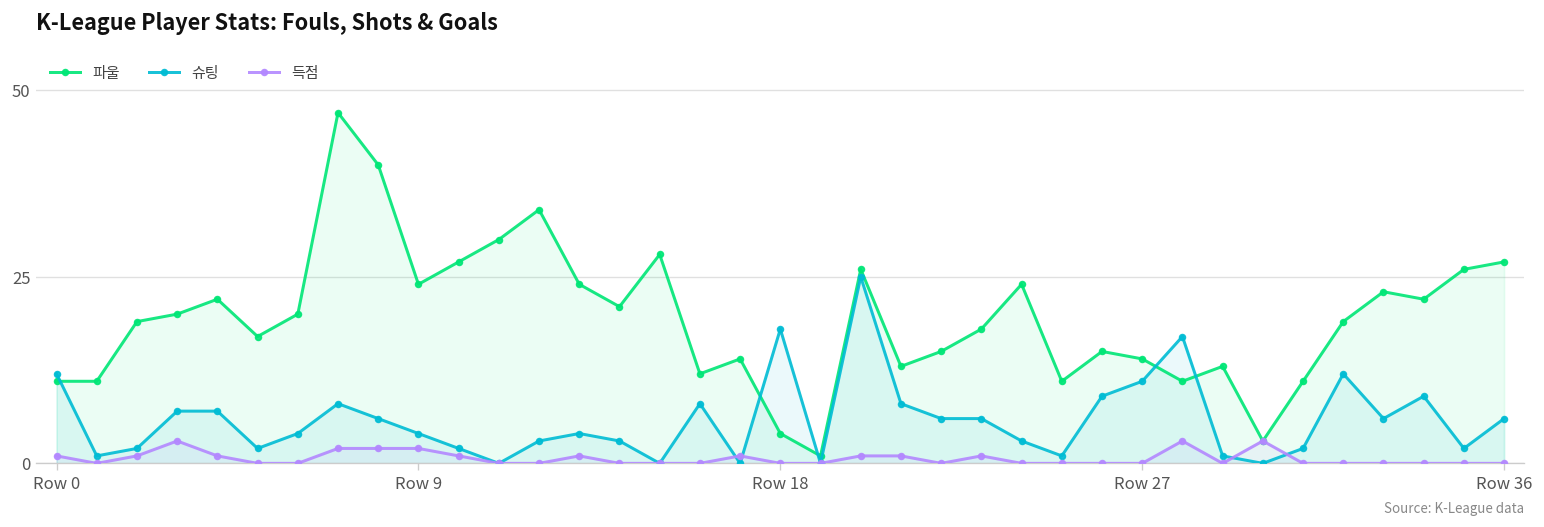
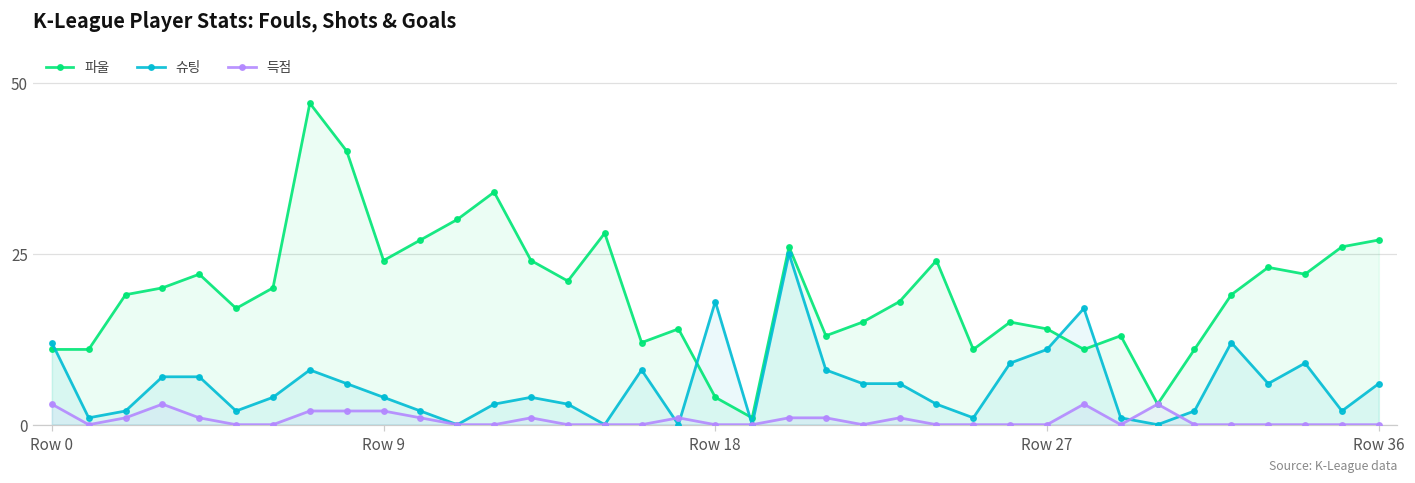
득점, Row 0: 1 -> 3
